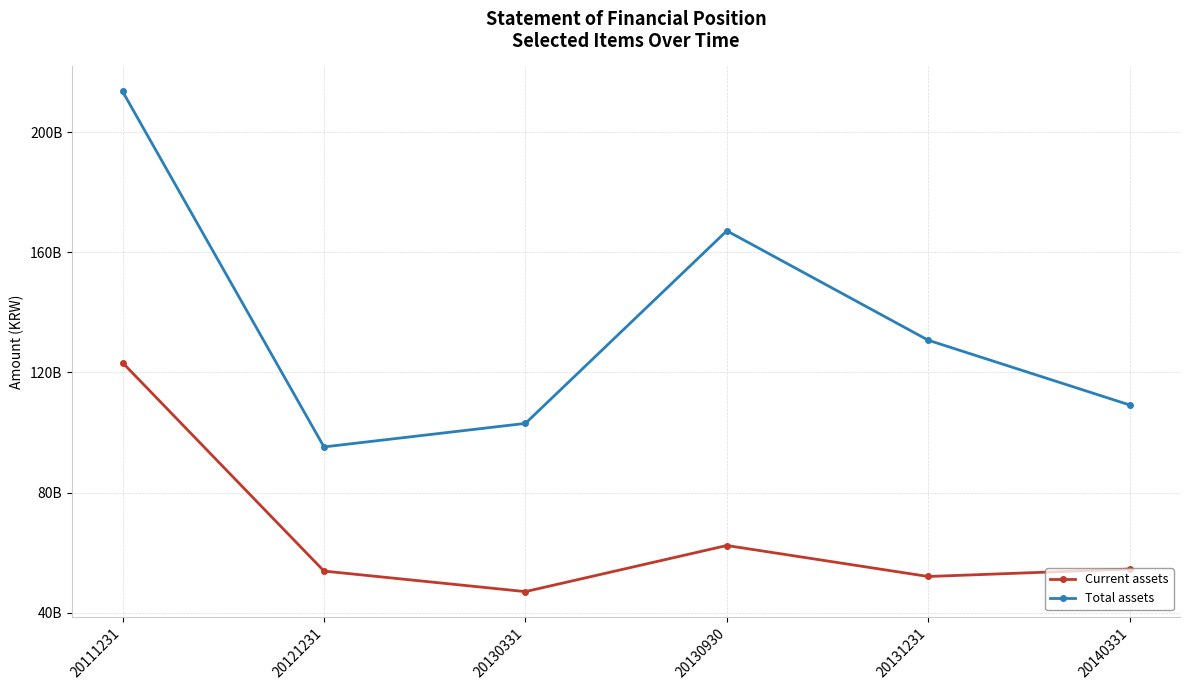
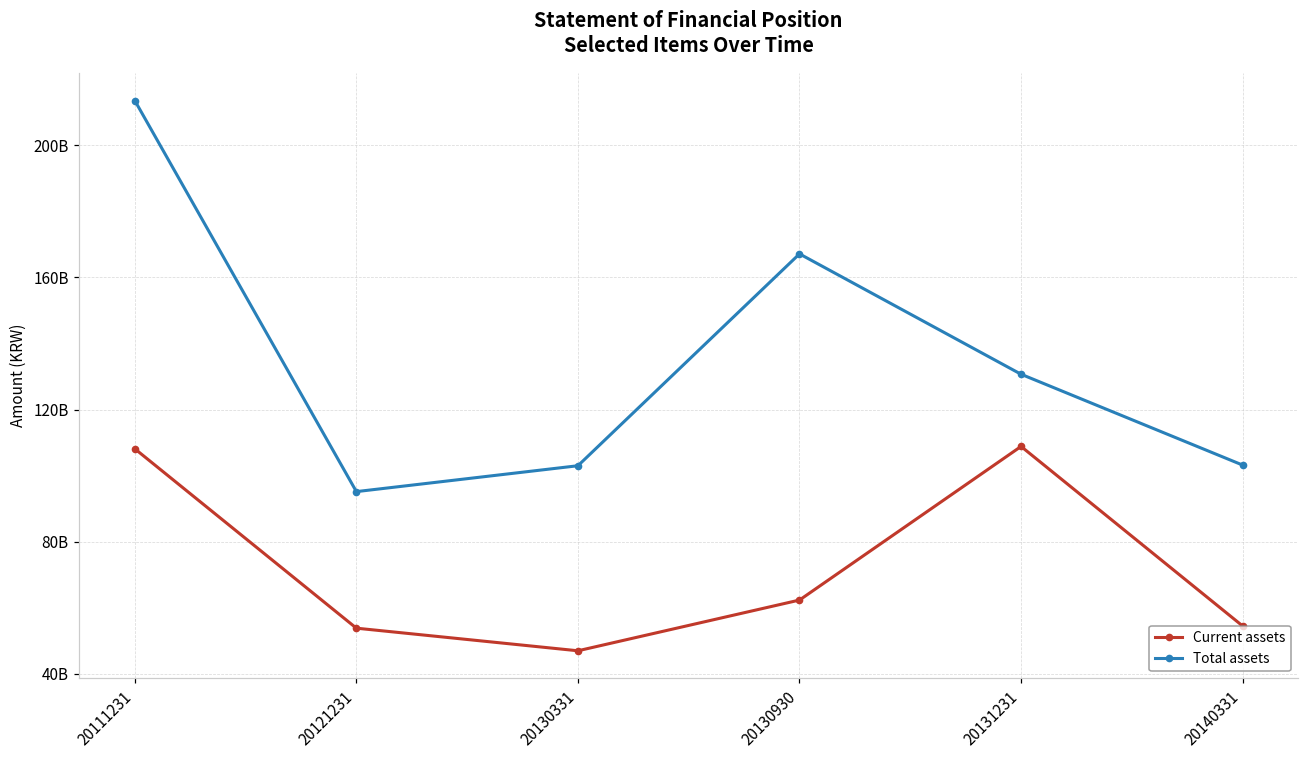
Current assets, 20111231: 123000000000 -> 108000000000
Current assets, 20131231: 52000000000 -> 109000000000
Total assets, 20140331: 109000000000 -> 103000000000
